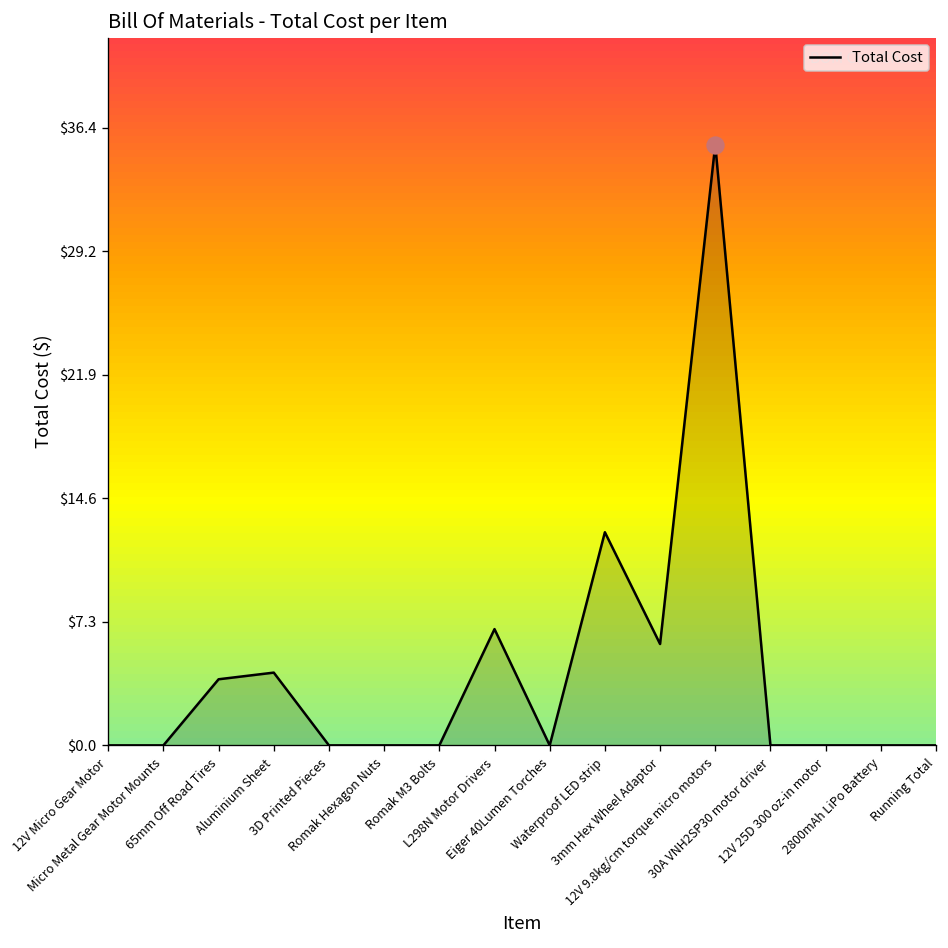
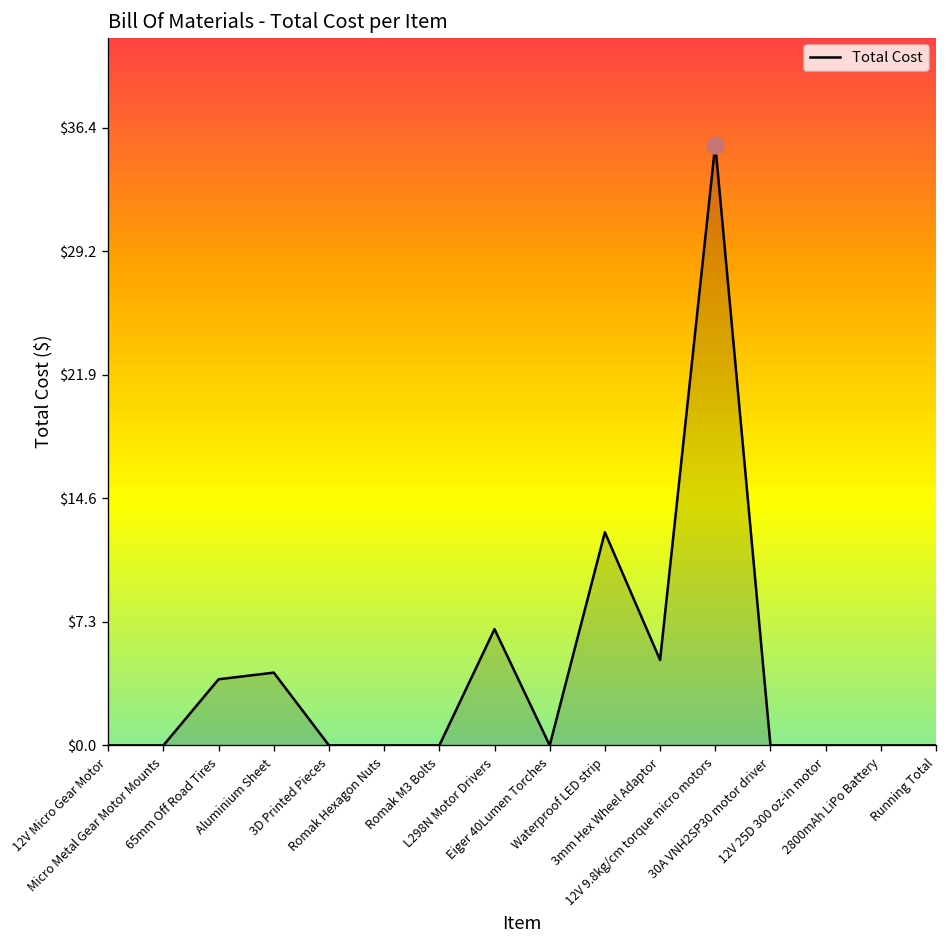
Total Cost, 3mm Hex Wheel Adaptor: $6.0 -> $5.0
